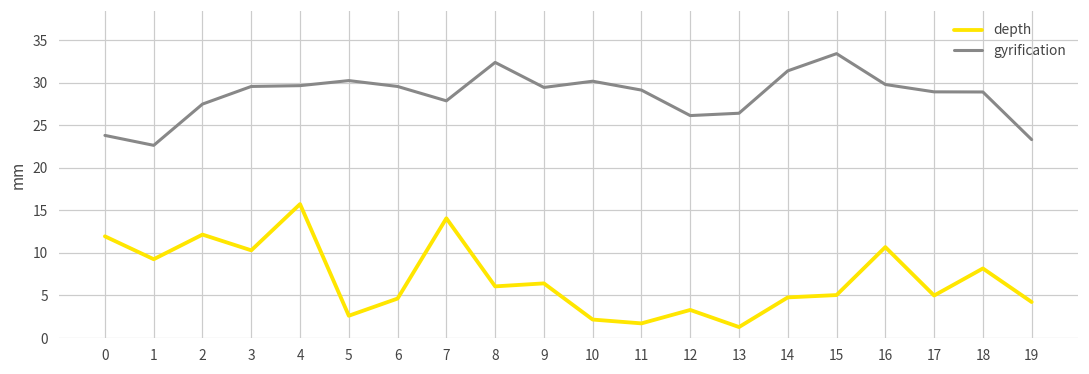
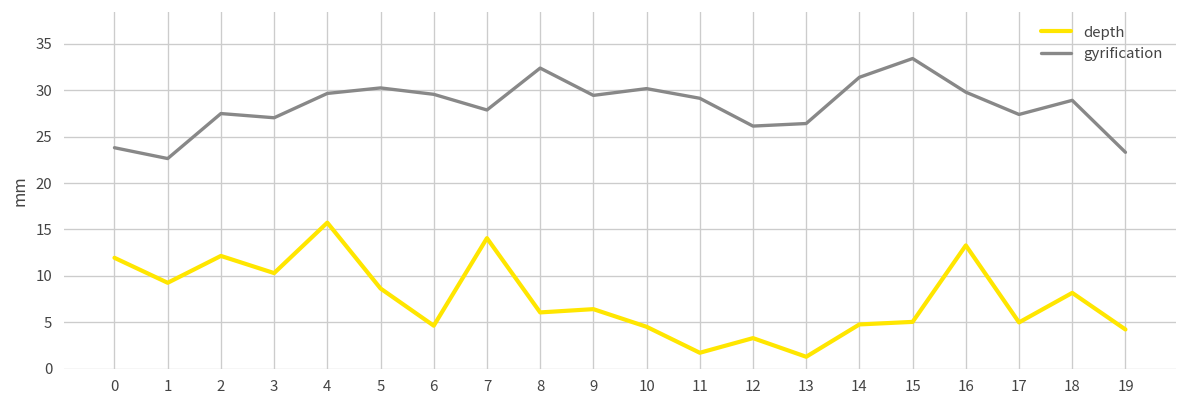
gyrification, 3: 30 -> 27
depth, 5: 3 -> 9
depth, 10: 2 -> 5
depth, 16: 11 -> 13
gyrification, 17: 29 -> 27
